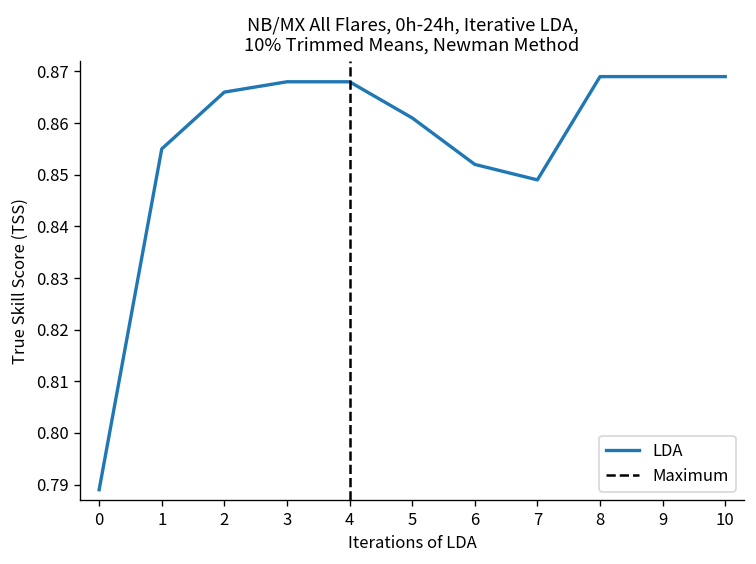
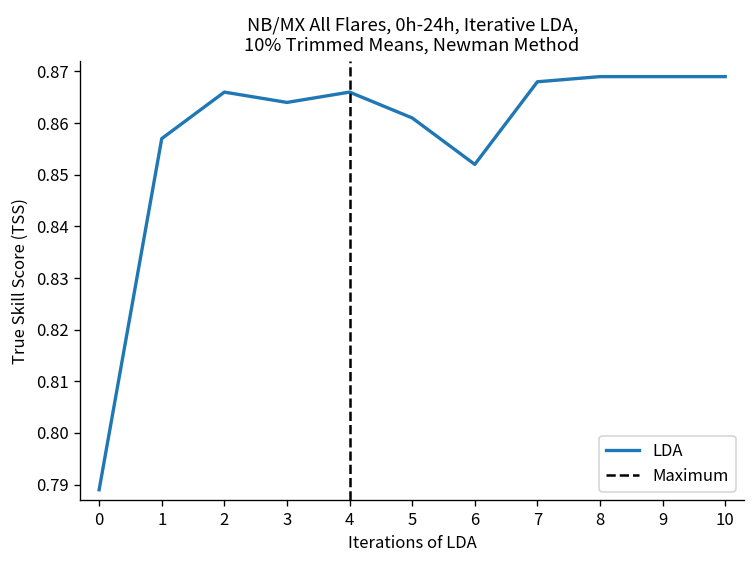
1: 0.855 -> 0.857
3: 0.868 -> 0.864
4: 0.868 -> 0.866
7: 0.849 -> 0.868
